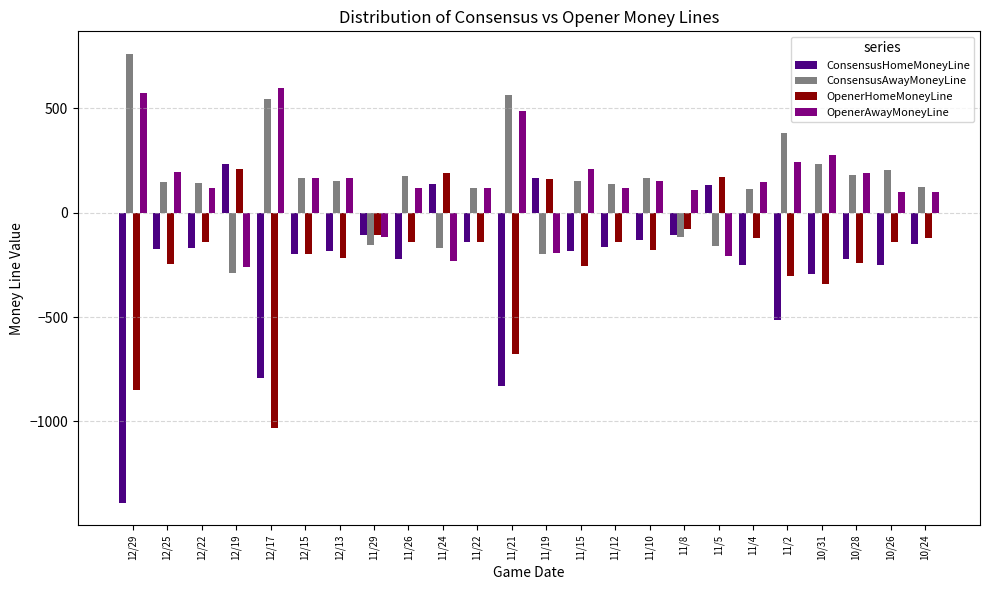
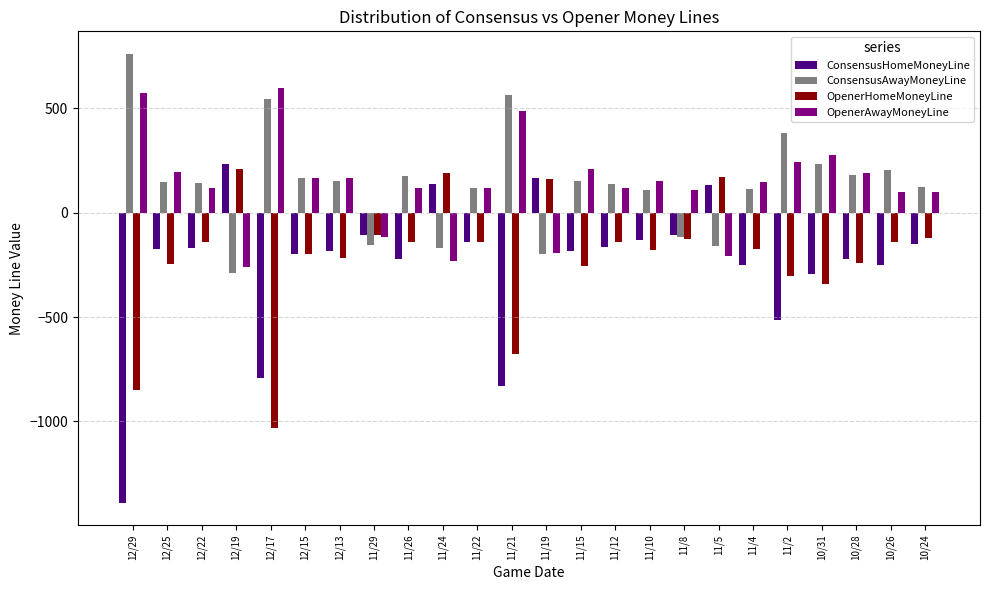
ConsensusAwayMoneyLine, 11/10: 170 -> 110
OpenerHomeMoneyLine, 11/8: -80 -> -130
OpenerHomeMoneyLine, 11/4: -120 -> -170
